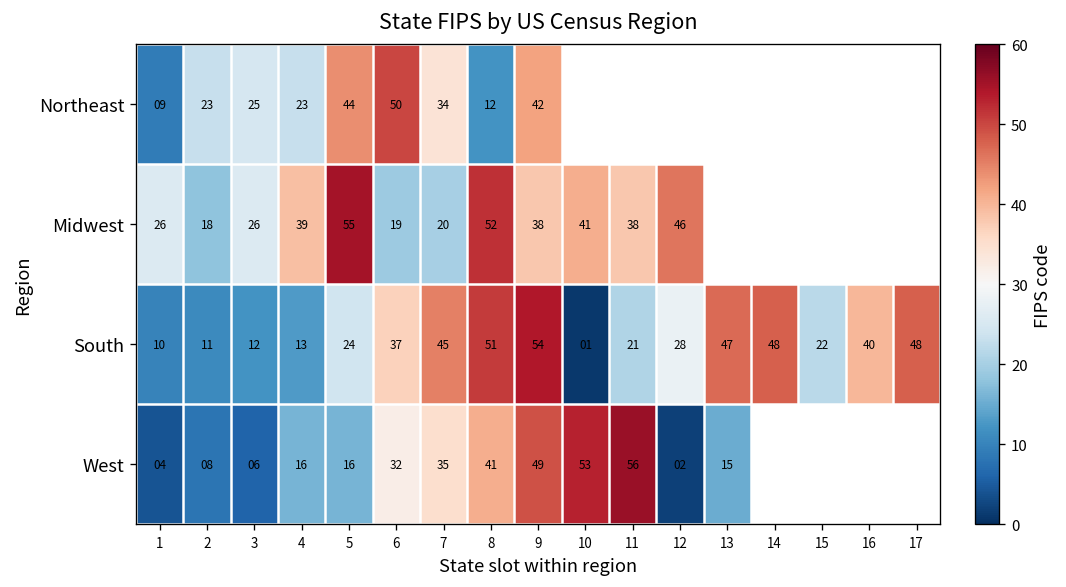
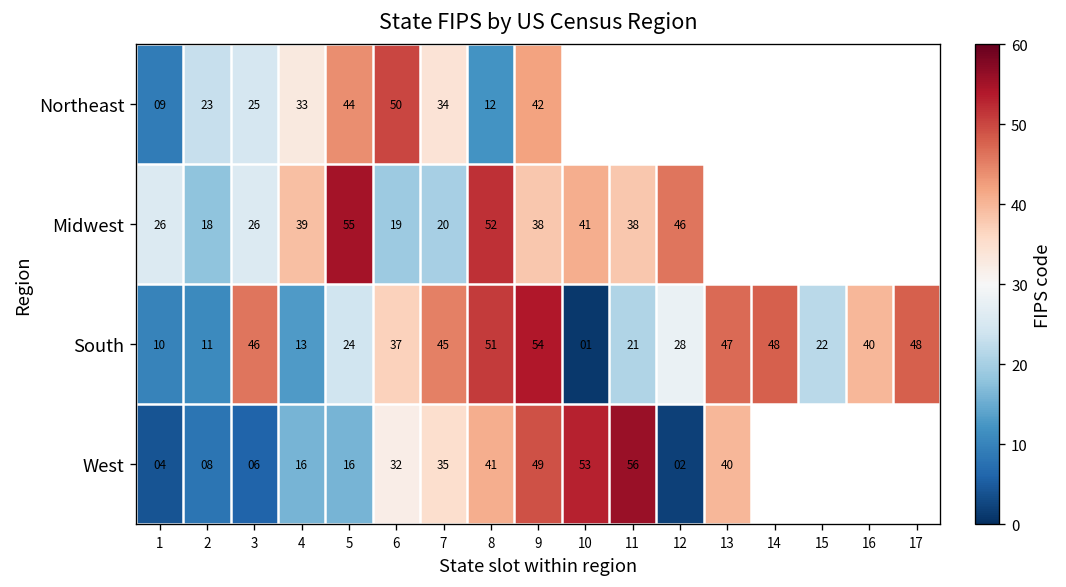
Northeast, 4: 23 -> 33
South, 3: 12 -> 46
West, 13: 15 -> 40
